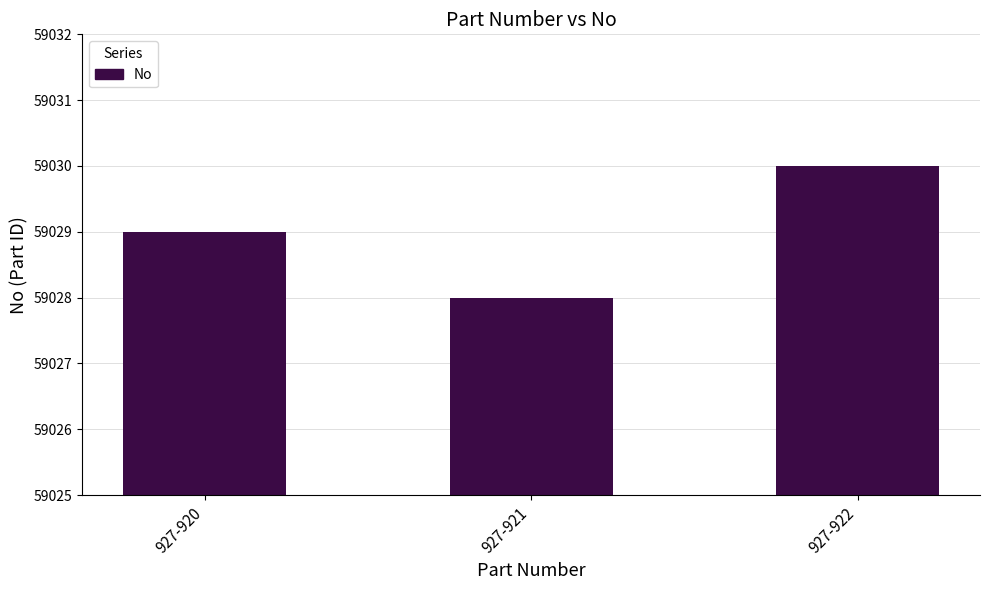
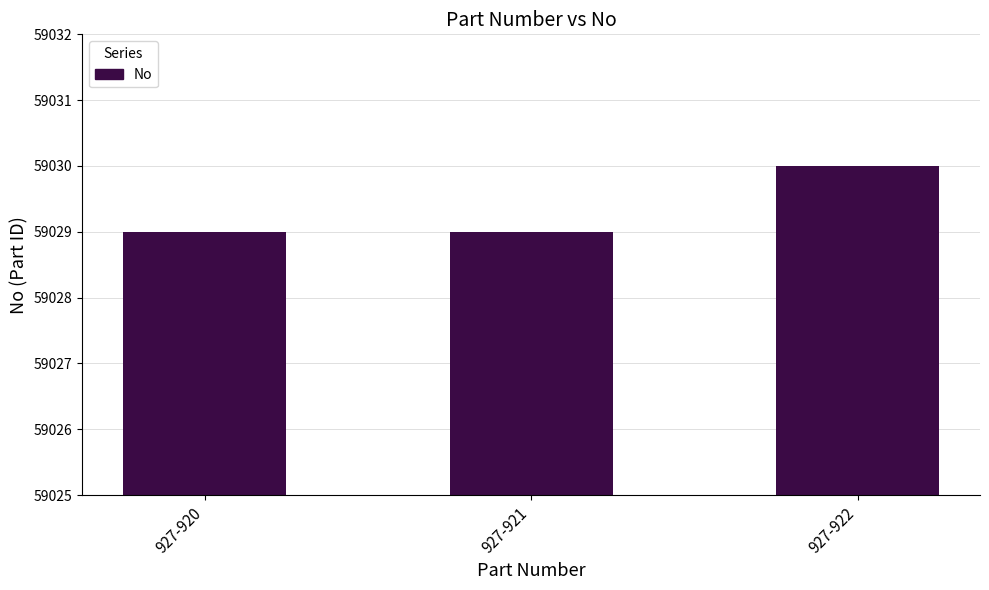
927-921: 59028 -> 59029
